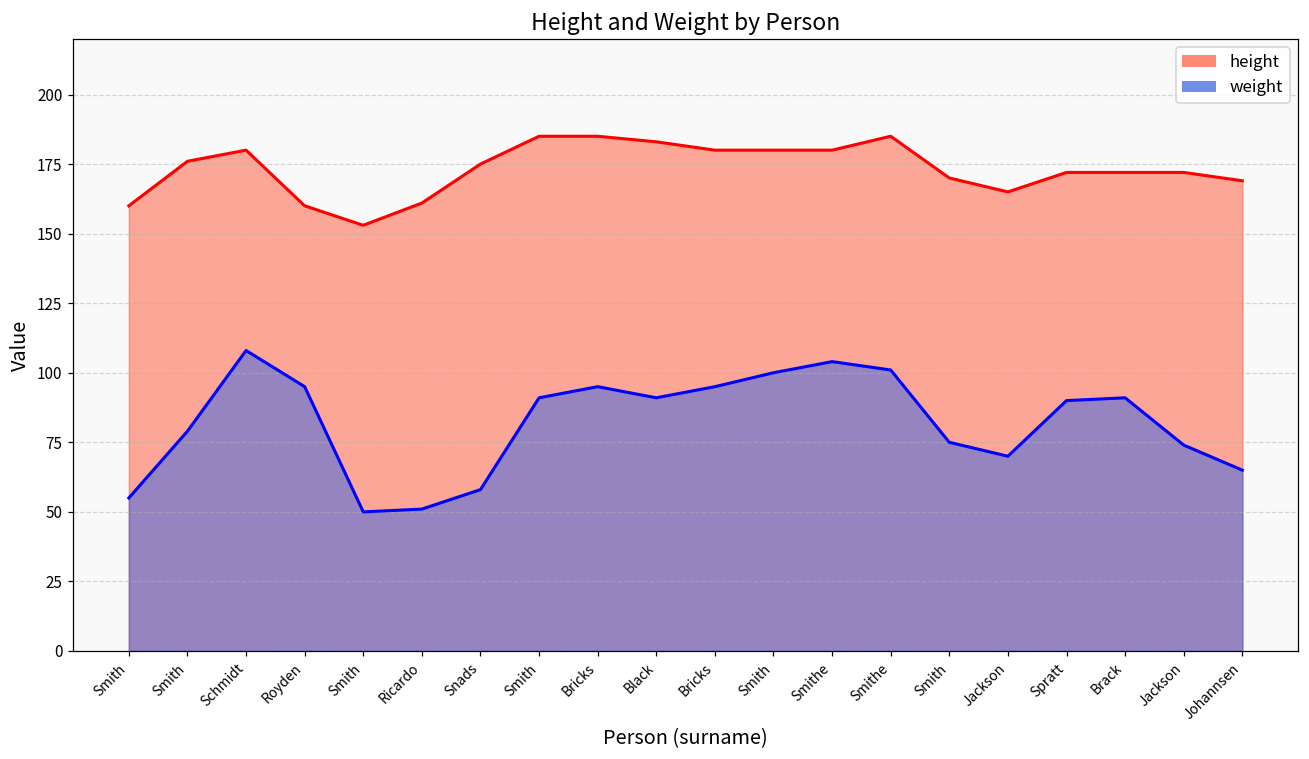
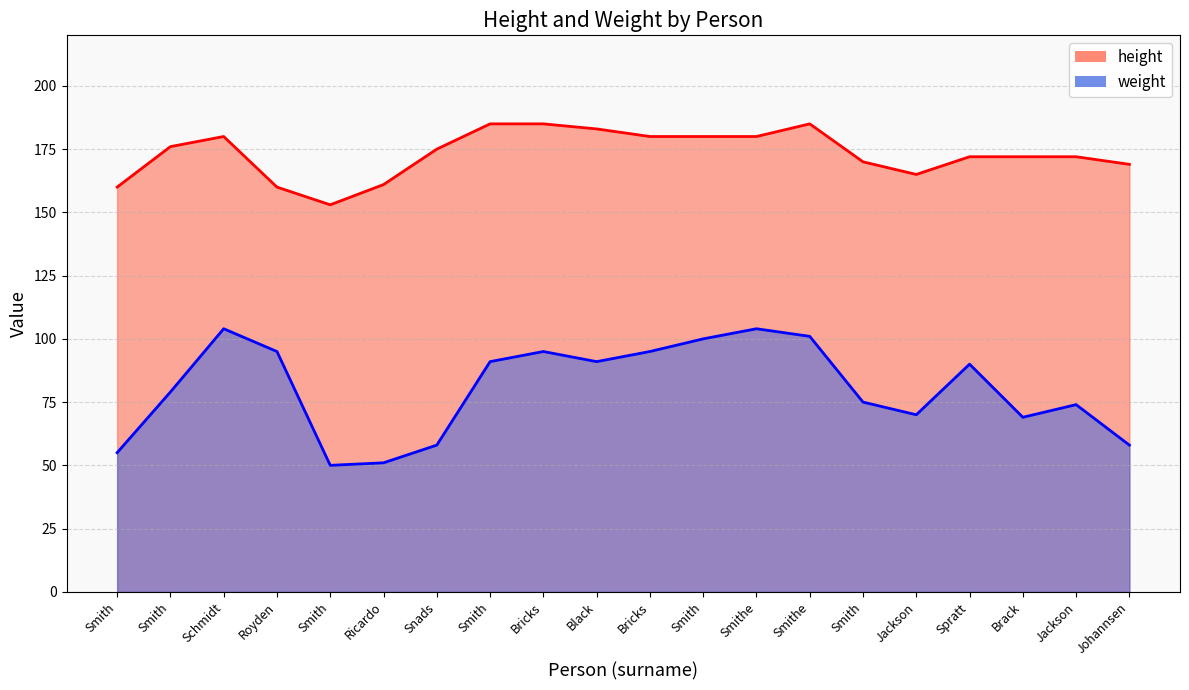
weight, Schmidt: 108 -> 104
weight, Brack: 91 -> 69
weight, Johannsen: 65 -> 58
